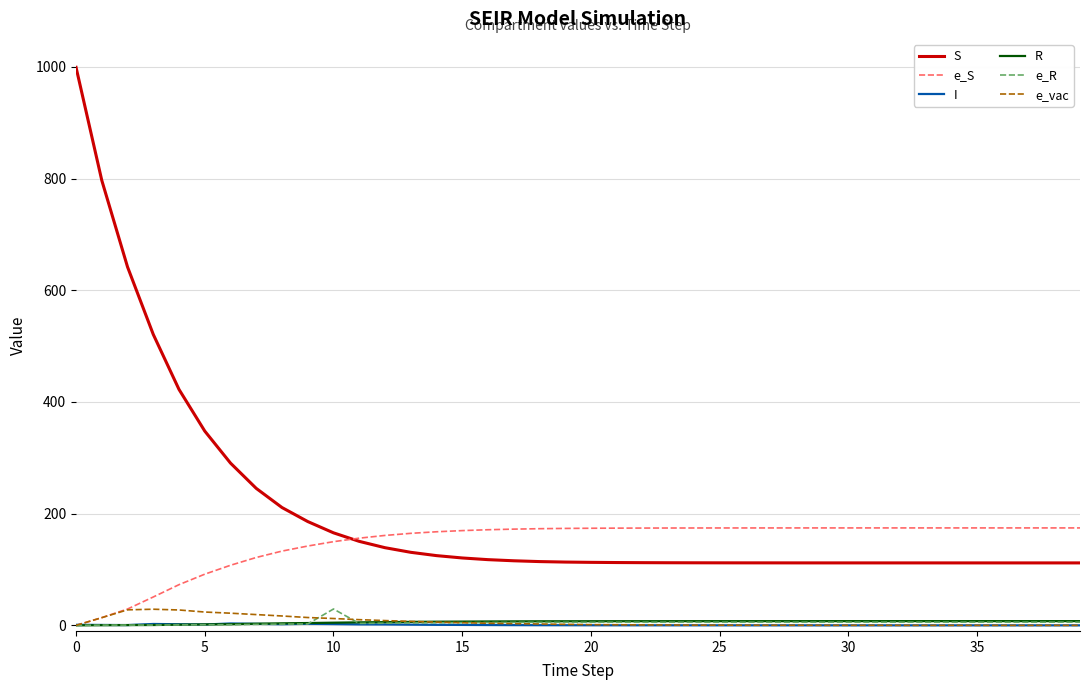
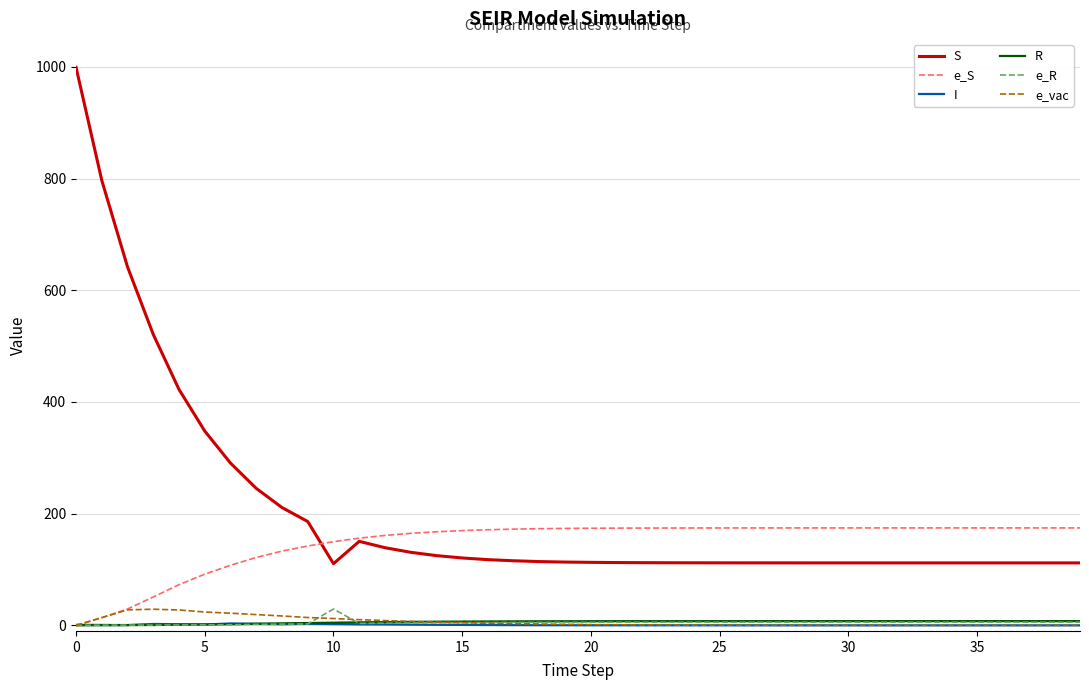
S, 10: 170 -> 110
